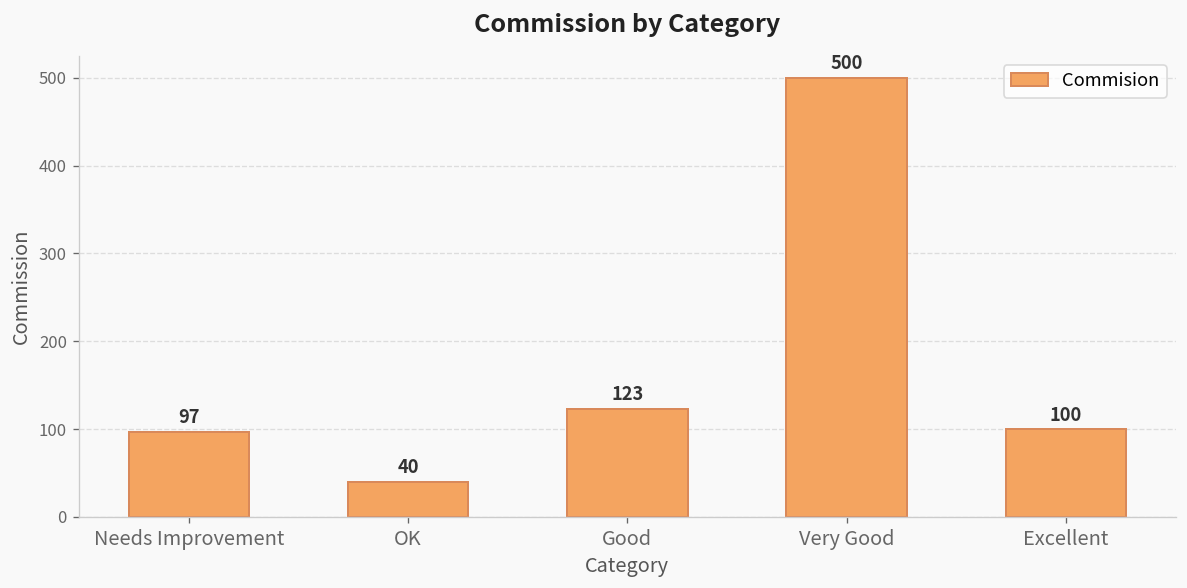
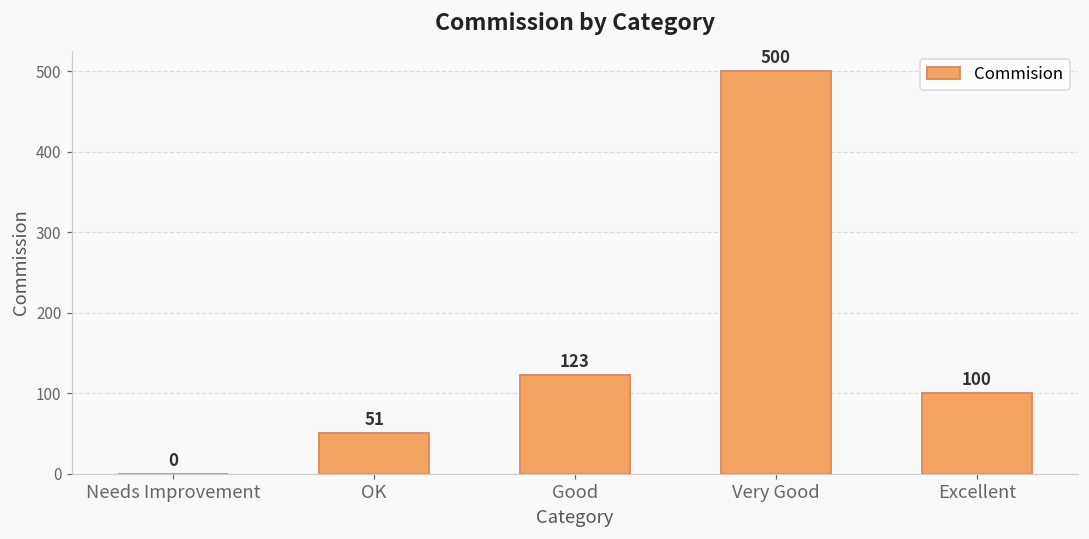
Needs Improvement: 97 -> 0
OK: 40 -> 51
